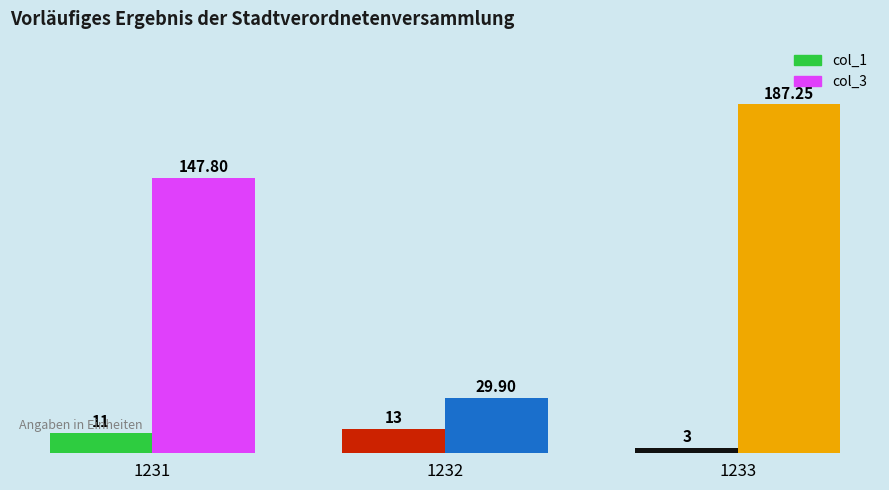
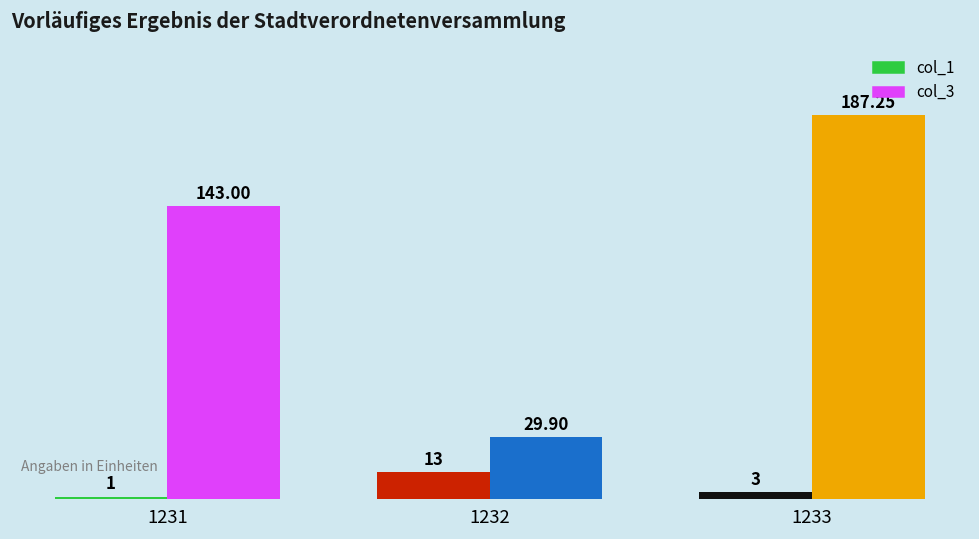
col_1, 1231: 11 -> 1
col_3, 1231: 147.80 -> 143.00
